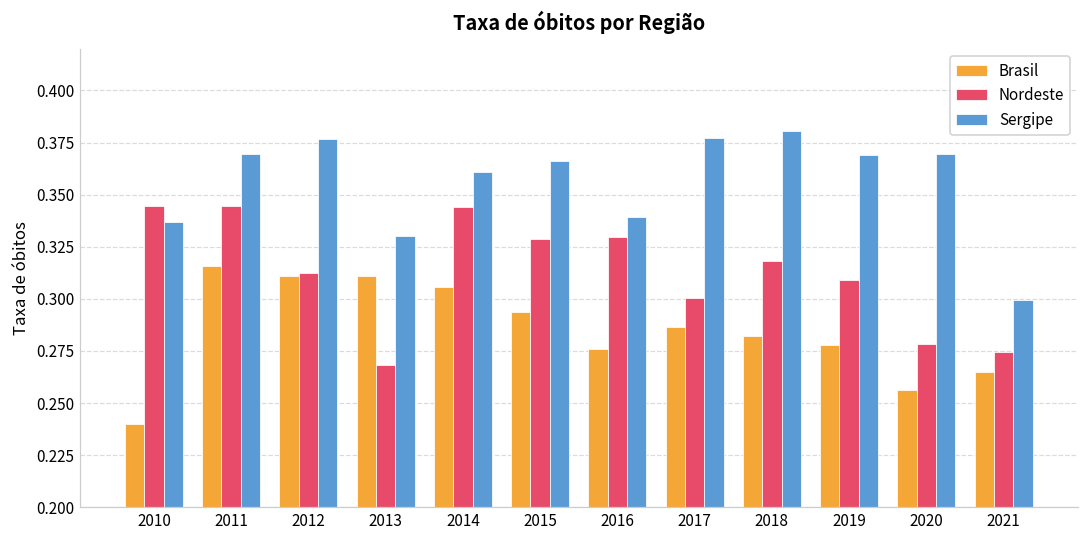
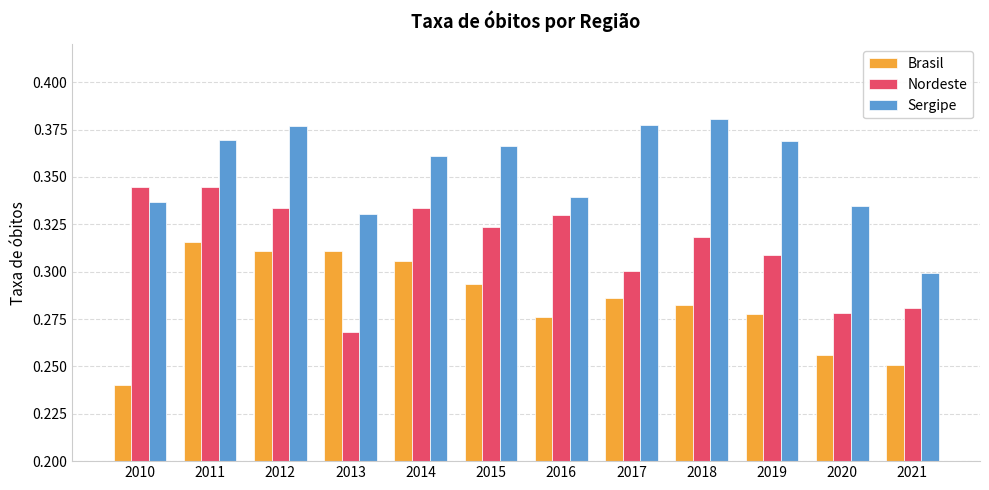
Nordeste, 2012: 0.312 -> 0.334
Nordeste, 2014: 0.344 -> 0.333
Nordeste, 2015: 0.329 -> 0.323
Sergipe, 2020: 0.370 -> 0.335
Brasil, 2021: 0.265 -> 0.251
Nordeste, 2021: 0.274 -> 0.281
